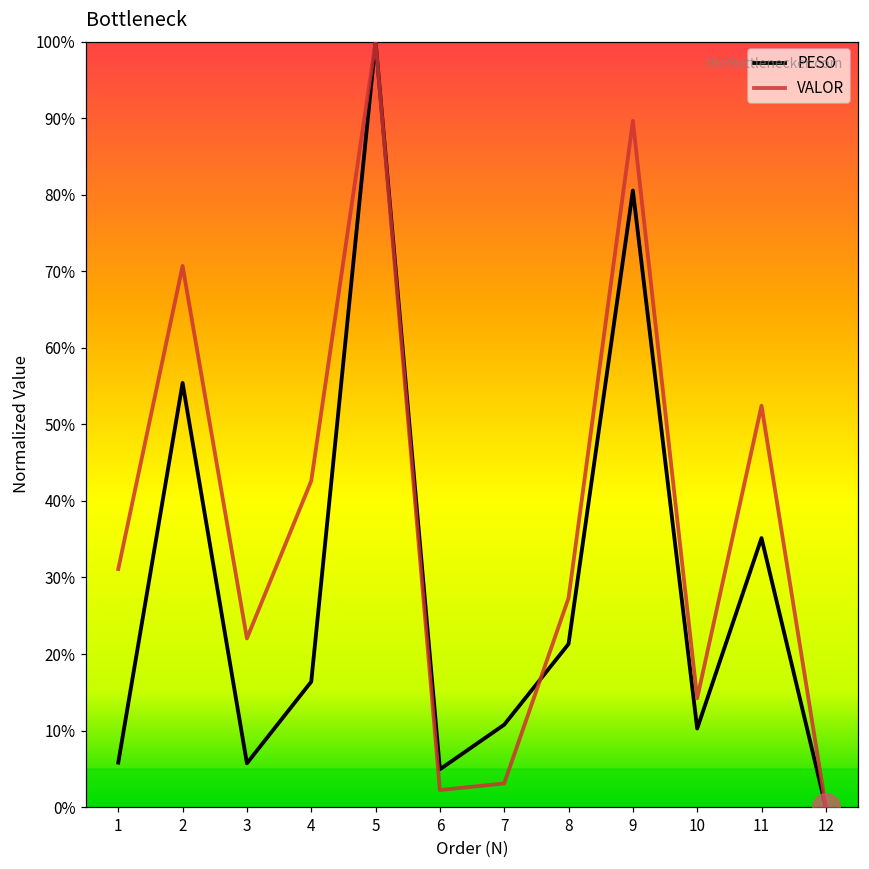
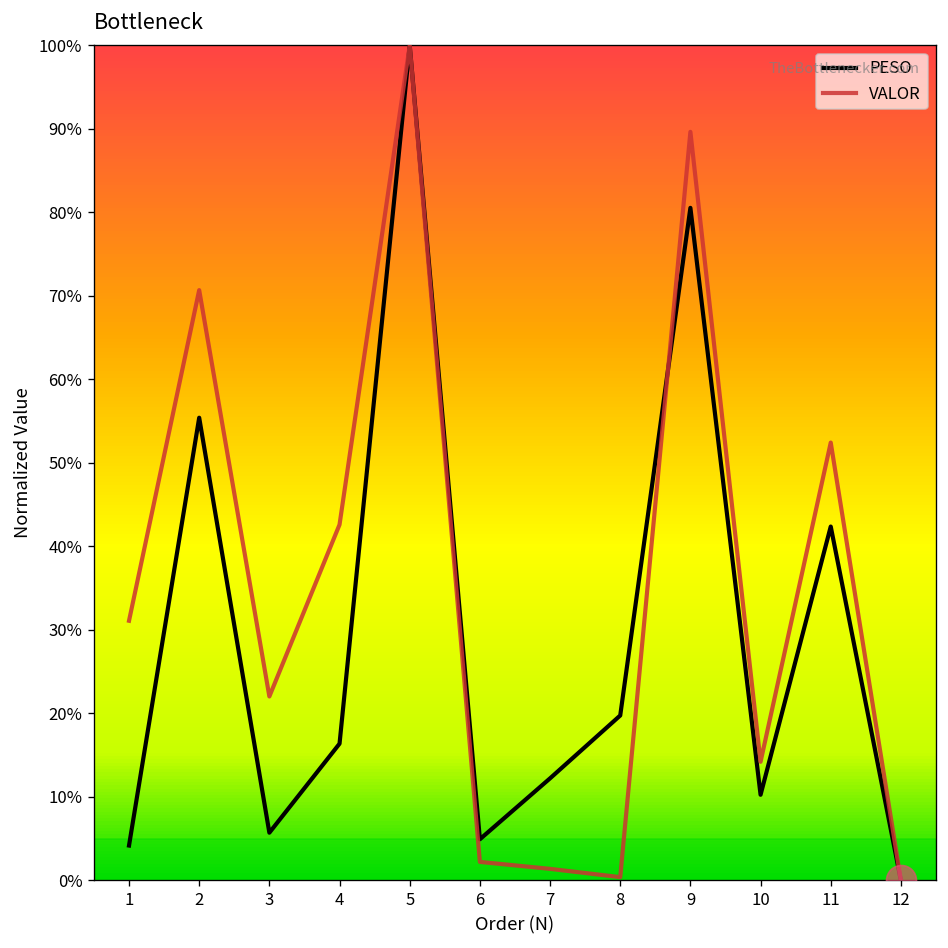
PESO, 1: 6% -> 4%
PESO, 7: 11% -> 12%
VALOR, 7: 3% -> 1%
PESO, 8: 21% -> 20%
VALOR, 8: 27% -> 0%
PESO, 11: 35% -> 42%
